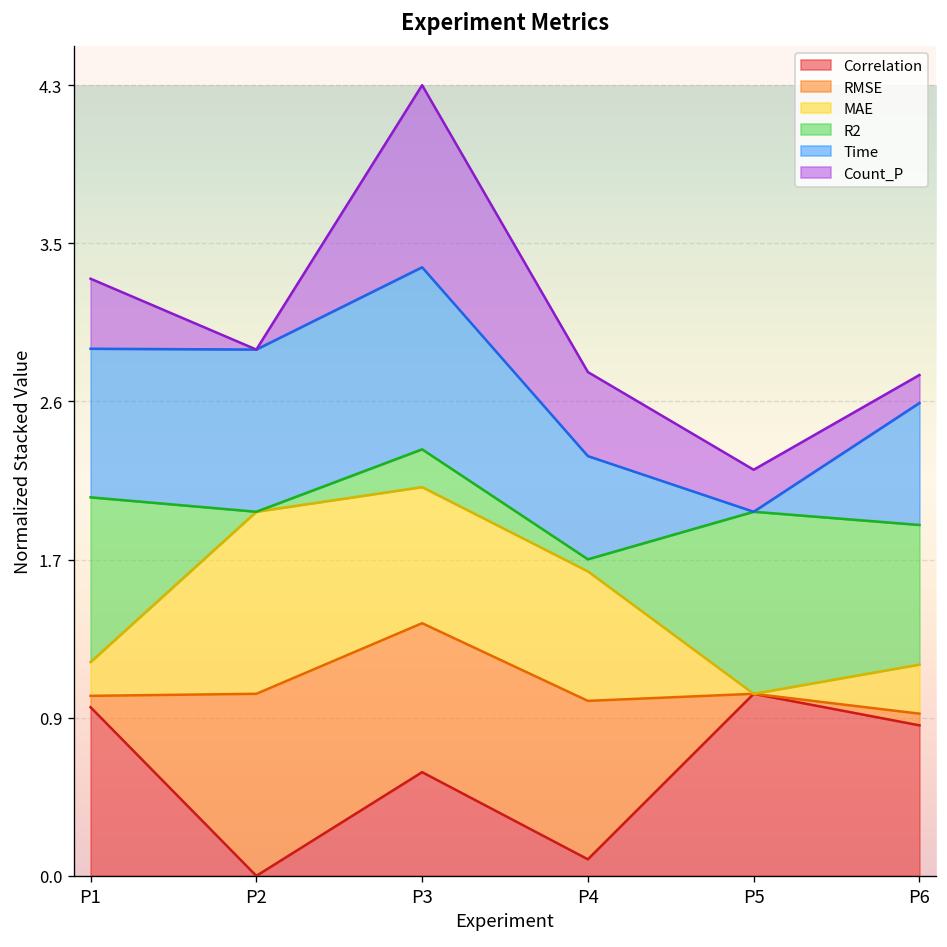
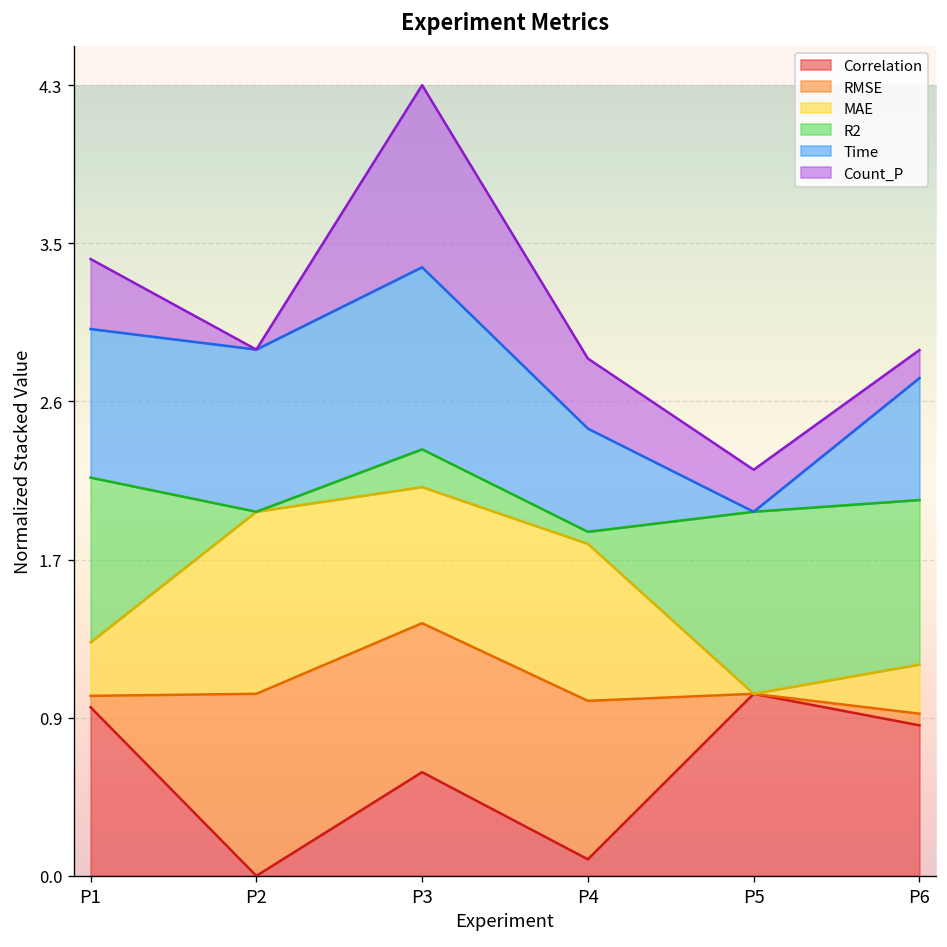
MAE, P1: 0.19 -> 0.29
MAE, P4: 0.71 -> 0.86
Count_P, P4: 0.46 -> 0.38
R2, P6: 0.77 -> 0.90
